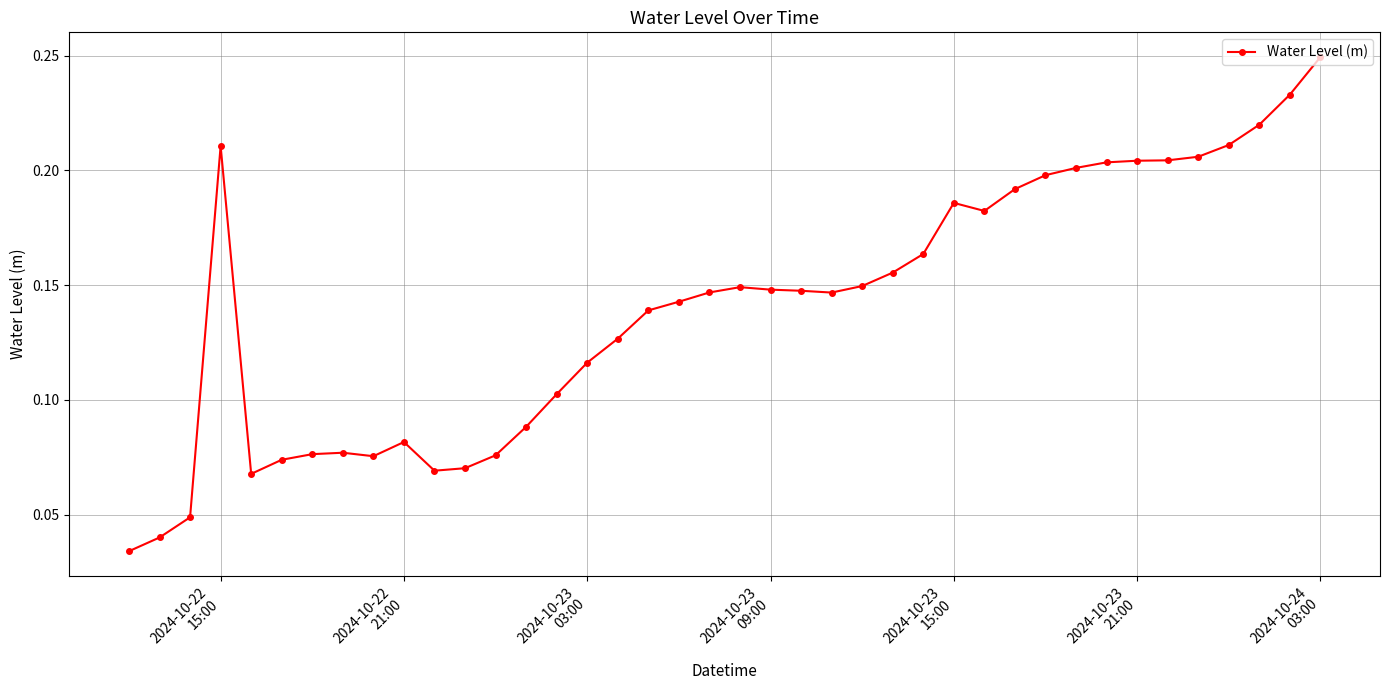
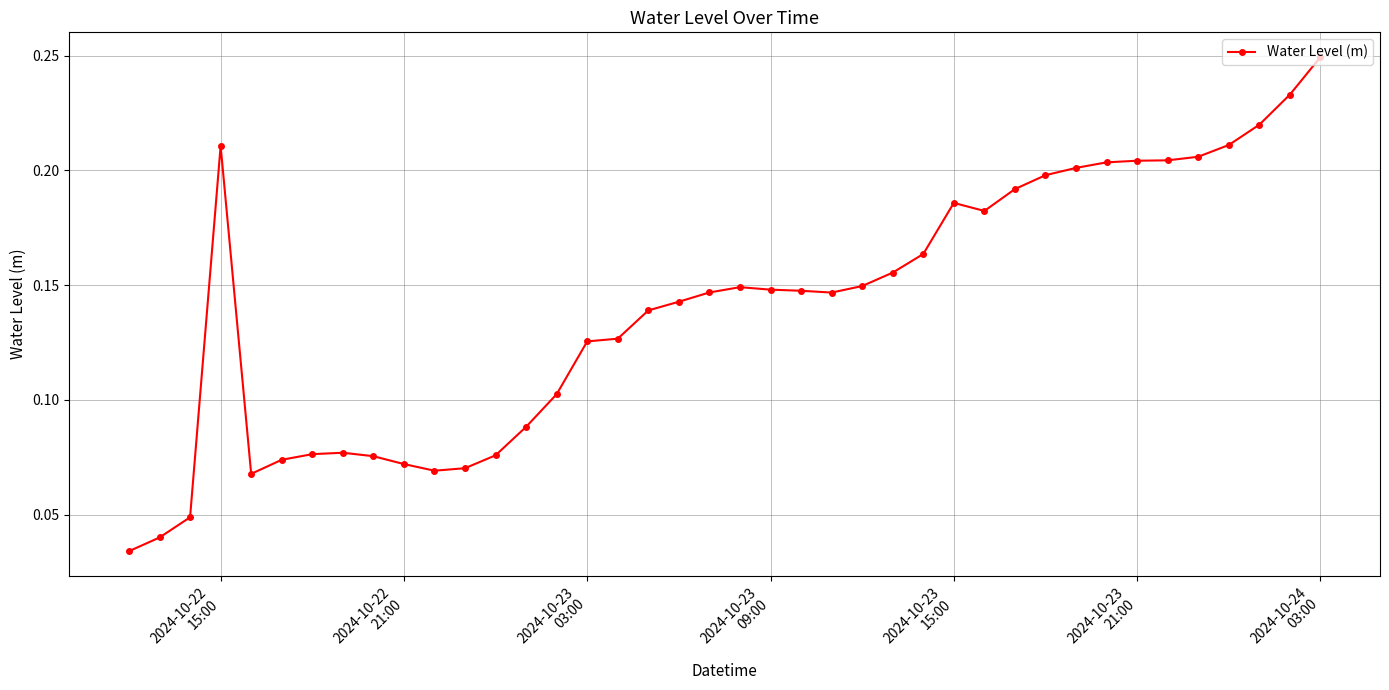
2024-10-22 21:00: 0.082 -> 0.072
2024-10-23 03:00: 0.116 -> 0.125
